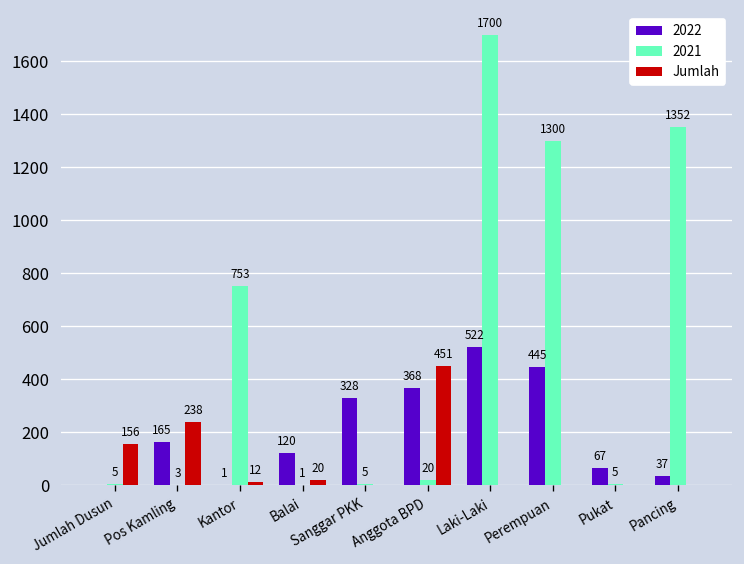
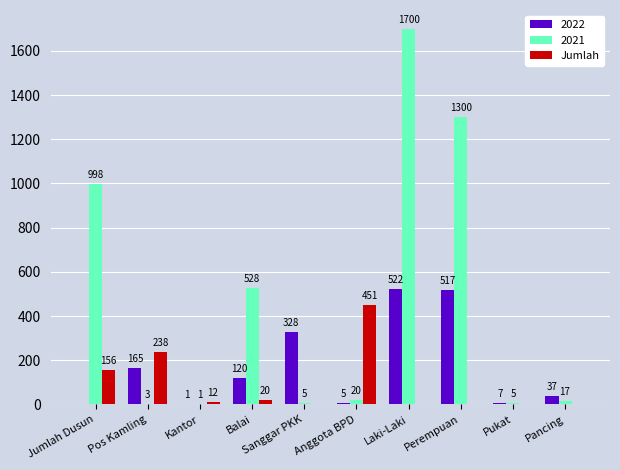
2021, Jumlah Dusun: 5 -> 998
2021, Kantor: 753 -> 1
2021, Balai: 1 -> 528
2022, Anggota BPD: 368 -> 5
2022, Perempuan: 445 -> 517
2022, Pukat: 67 -> 7
2021, Pancing: 1352 -> 17
